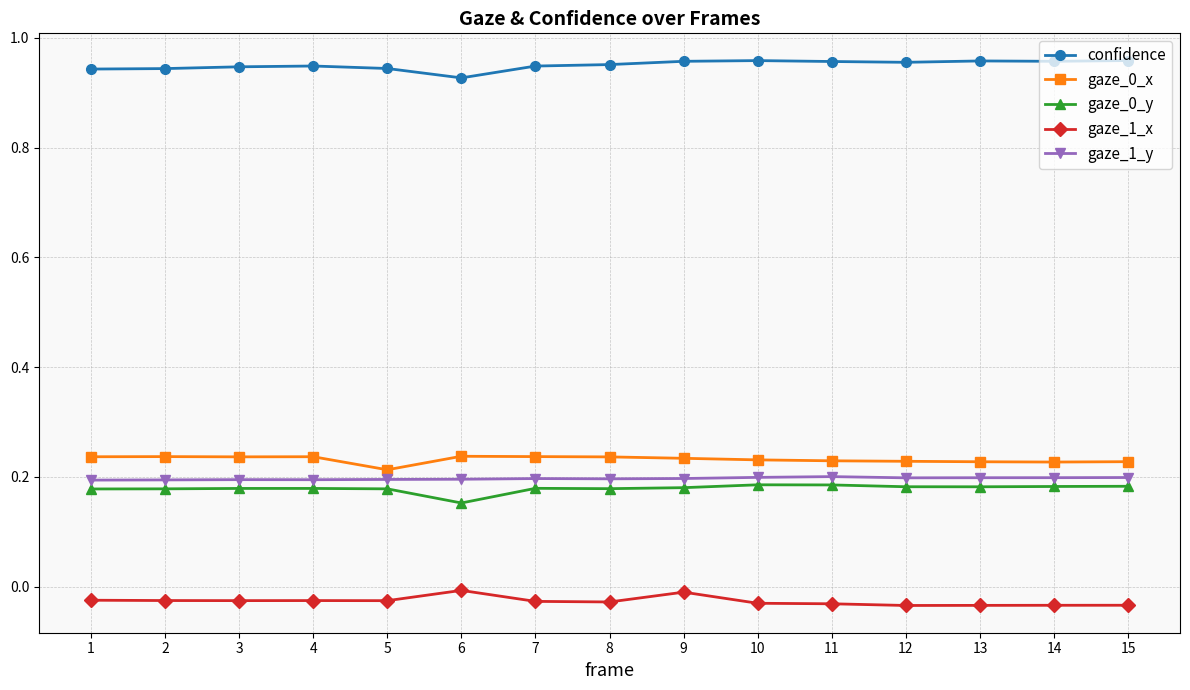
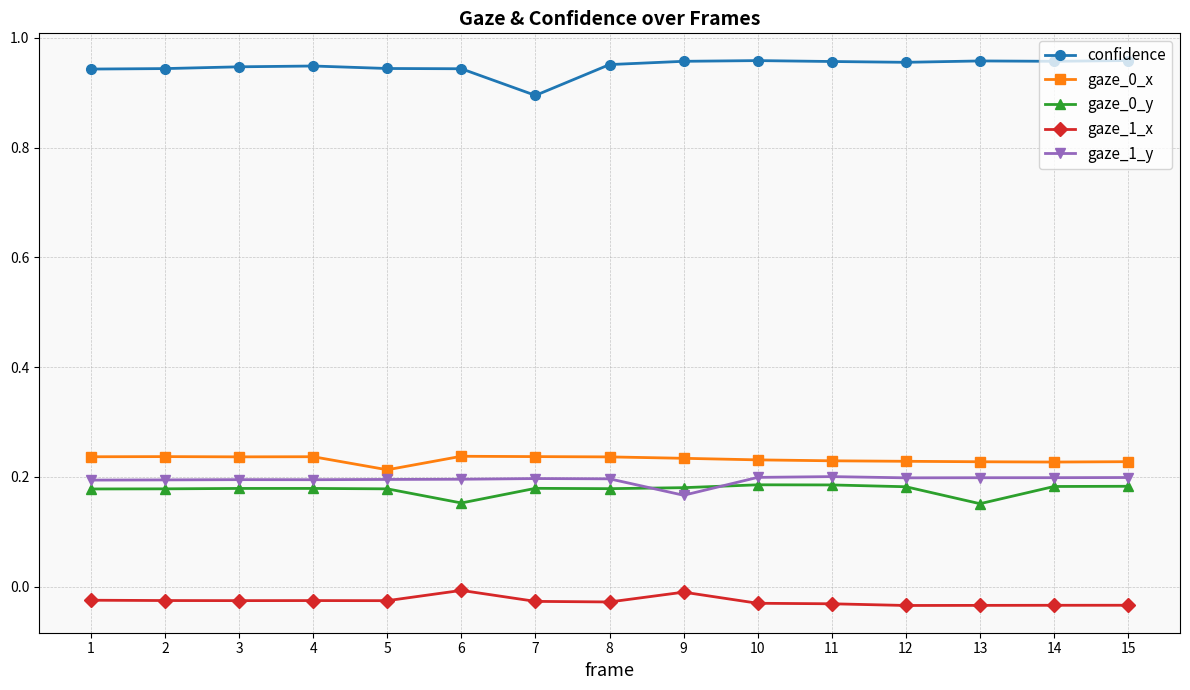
confidence, 6: 0.93 -> 0.94
confidence, 7: 0.95 -> 0.90
gaze_1_y, 9: 0.20 -> 0.17
gaze_0_y, 13: 0.18 -> 0.15
